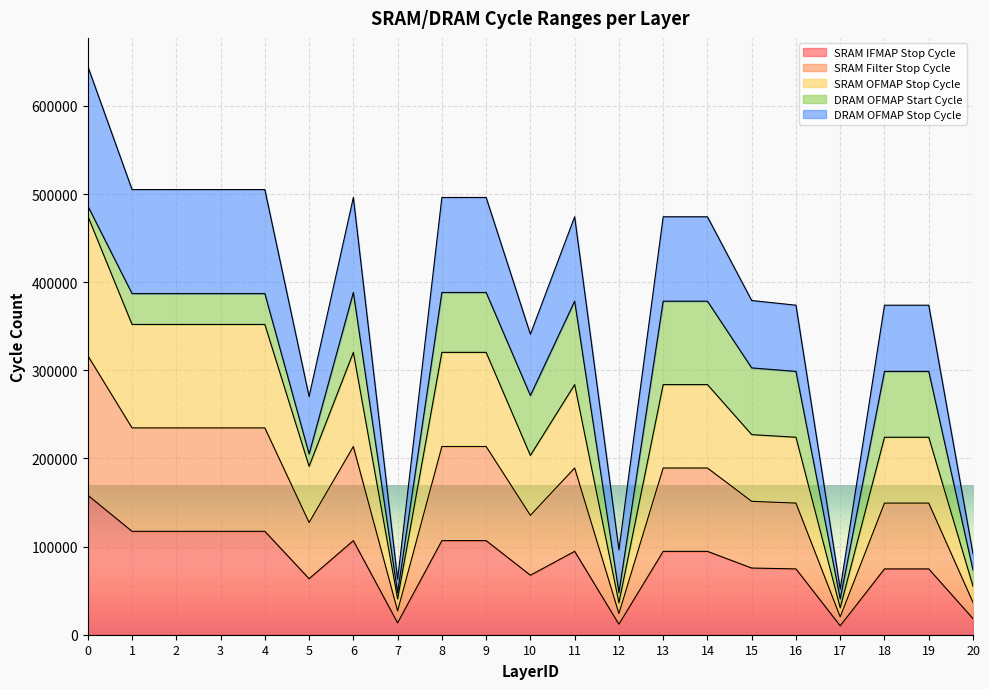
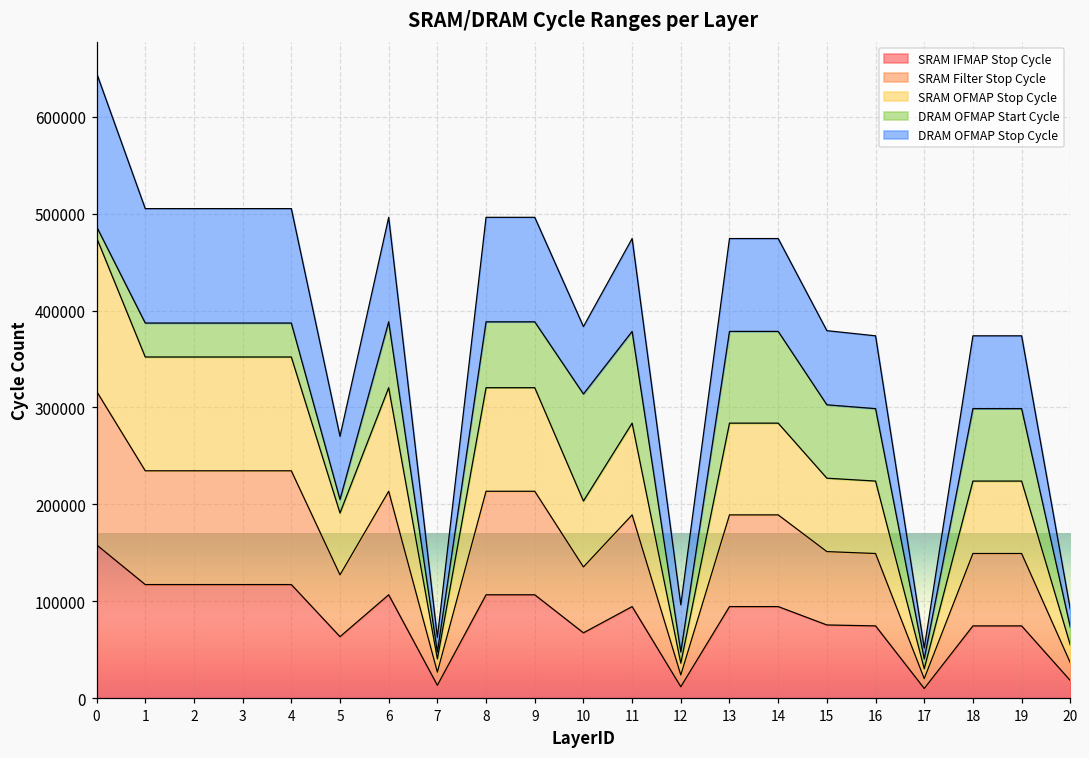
DRAM OFMAP Start Cycle, 10: 70000 -> 110000
